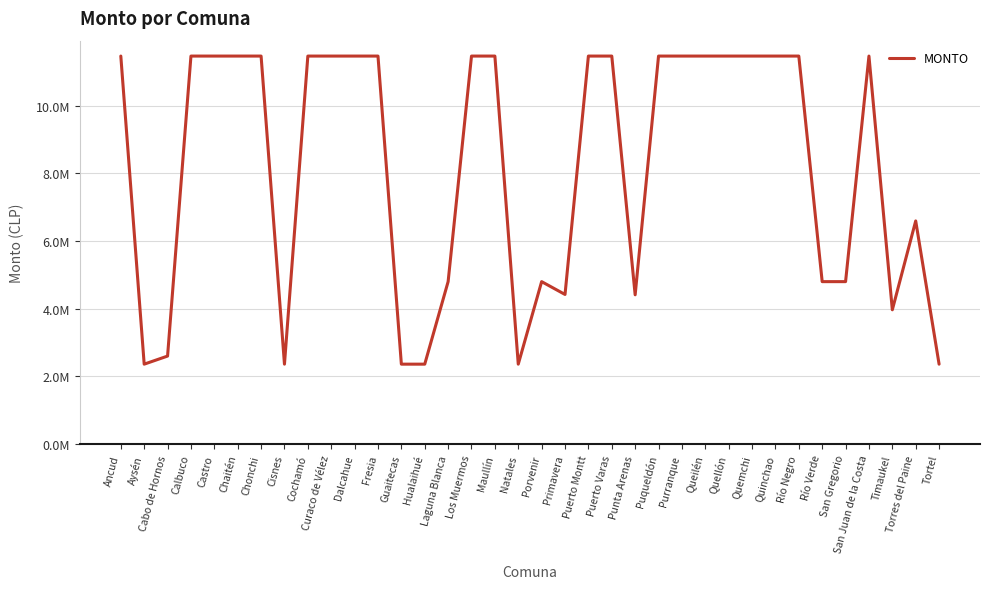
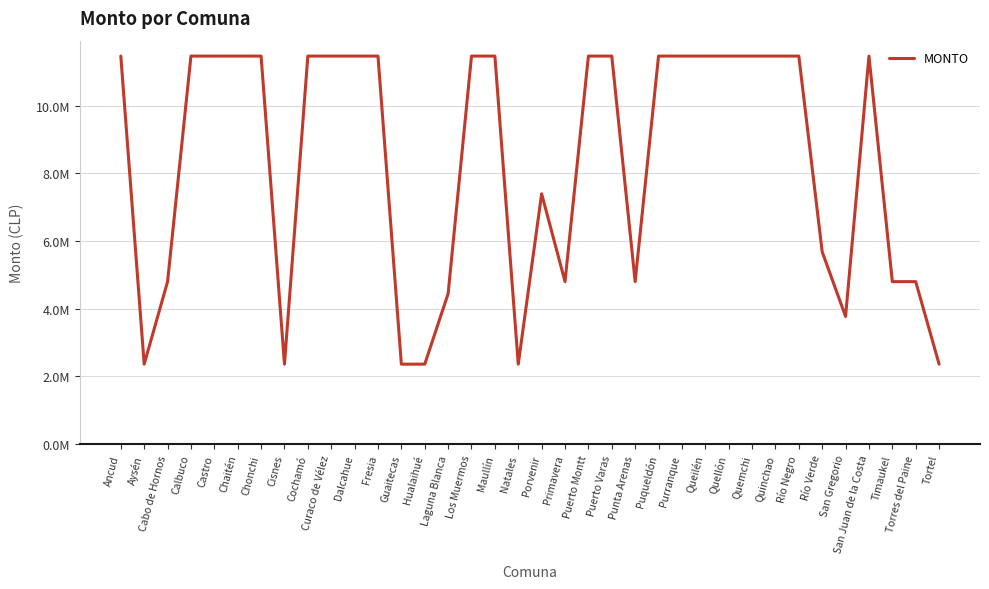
Cabo de Hornos: 2600000 -> 4800000
Laguna Blanca: 4800000 -> 4400000
Porvenir: 4800000 -> 7400000
Primavera: 4400000 -> 4800000
Punta Arenas: 4400000 -> 4800000
Río Verde: 4800000 -> 5700000
San Gregorio: 4800000 -> 3800000
Timaukel: 4000000 -> 4800000
Torres del Paine: 6600000 -> 4800000
